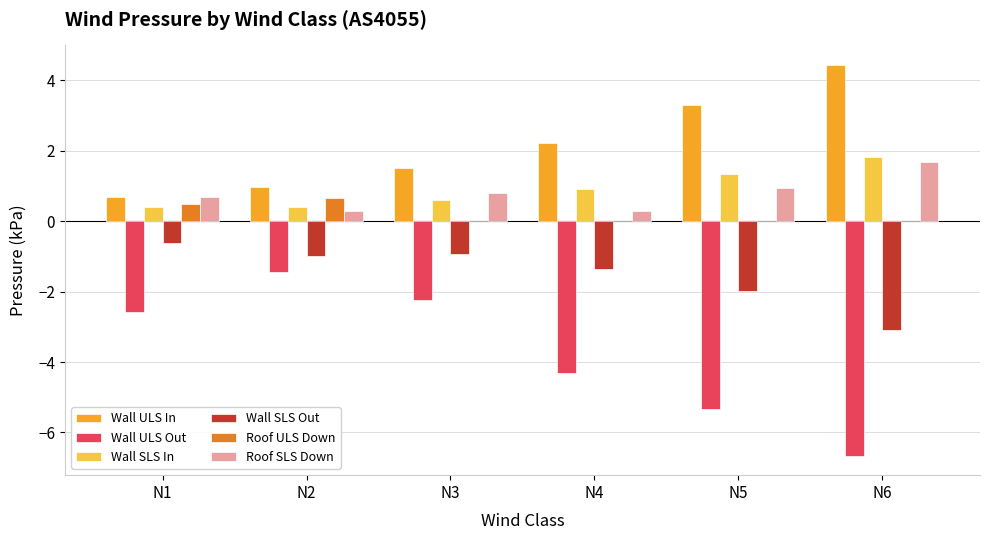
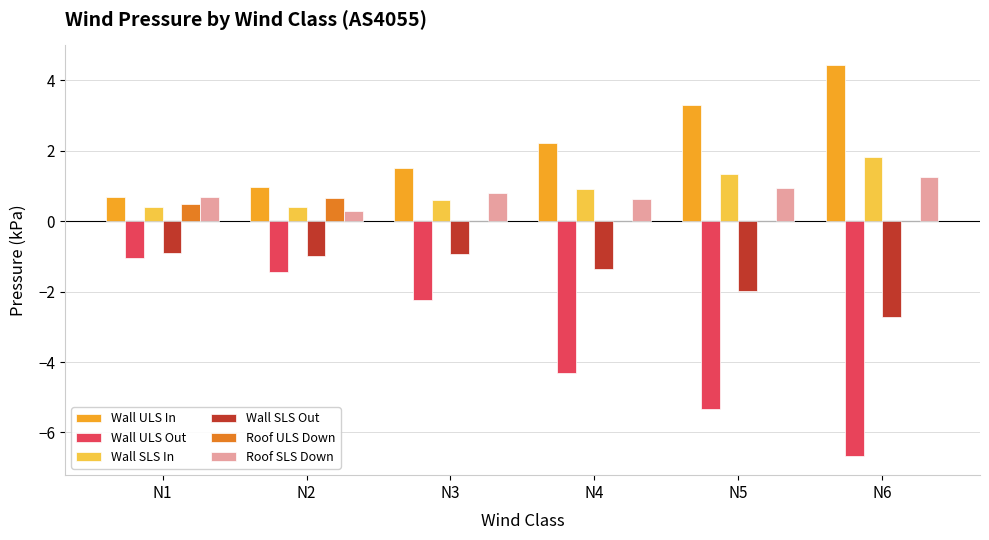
Wall ULS Out, N1: -2.6 -> -1.0
Wall SLS Out, N1: -0.6 -> -0.9
Roof SLS Down, N4: 0.3 -> 0.6
Wall SLS Out, N6: -3.1 -> -2.7
Roof SLS Down, N6: 1.7 -> 1.3
